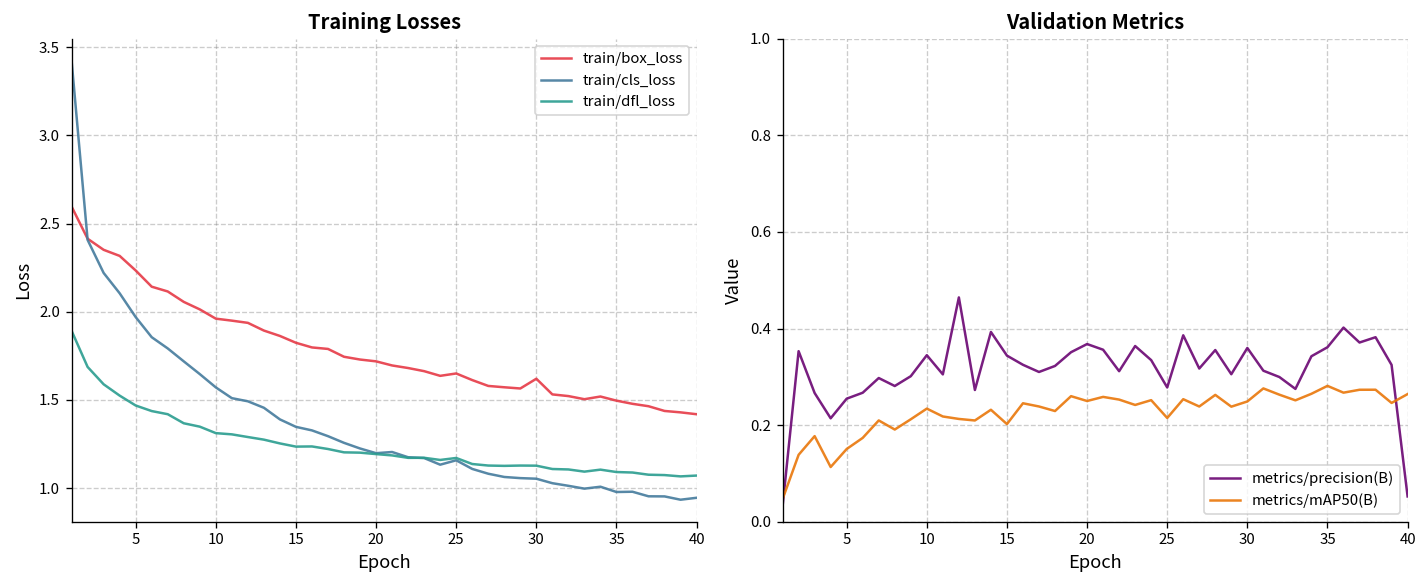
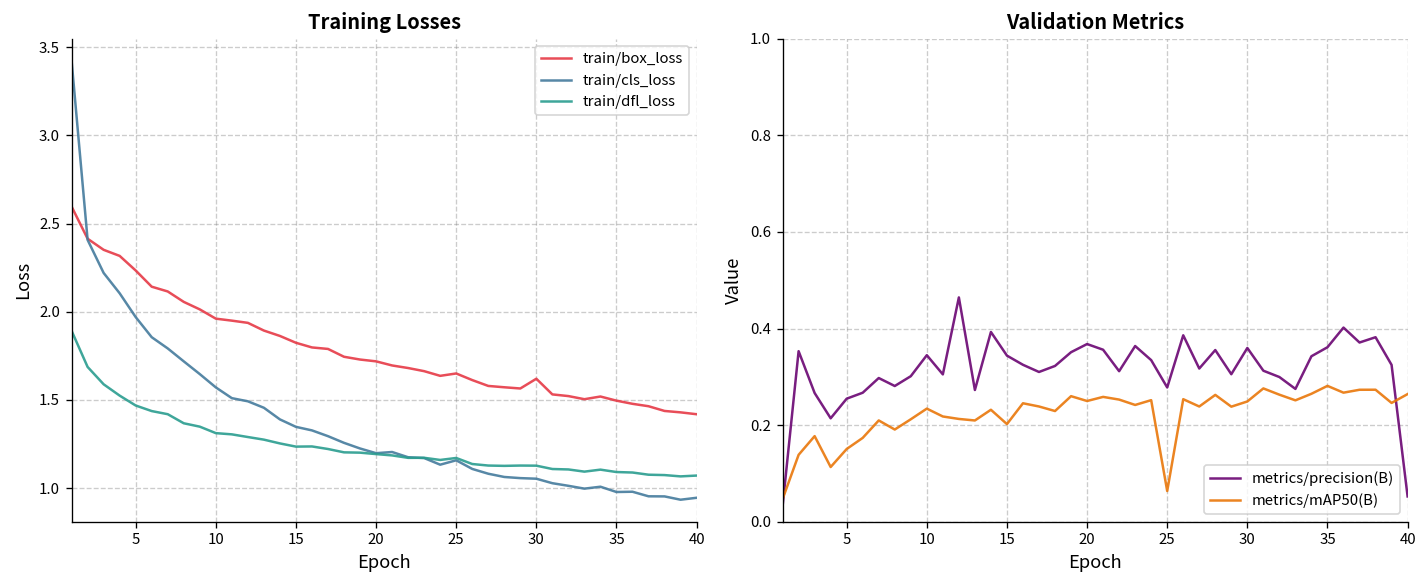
Validation Metrics, metrics/mAP50(B), 25: 0.21 -> 0.06
